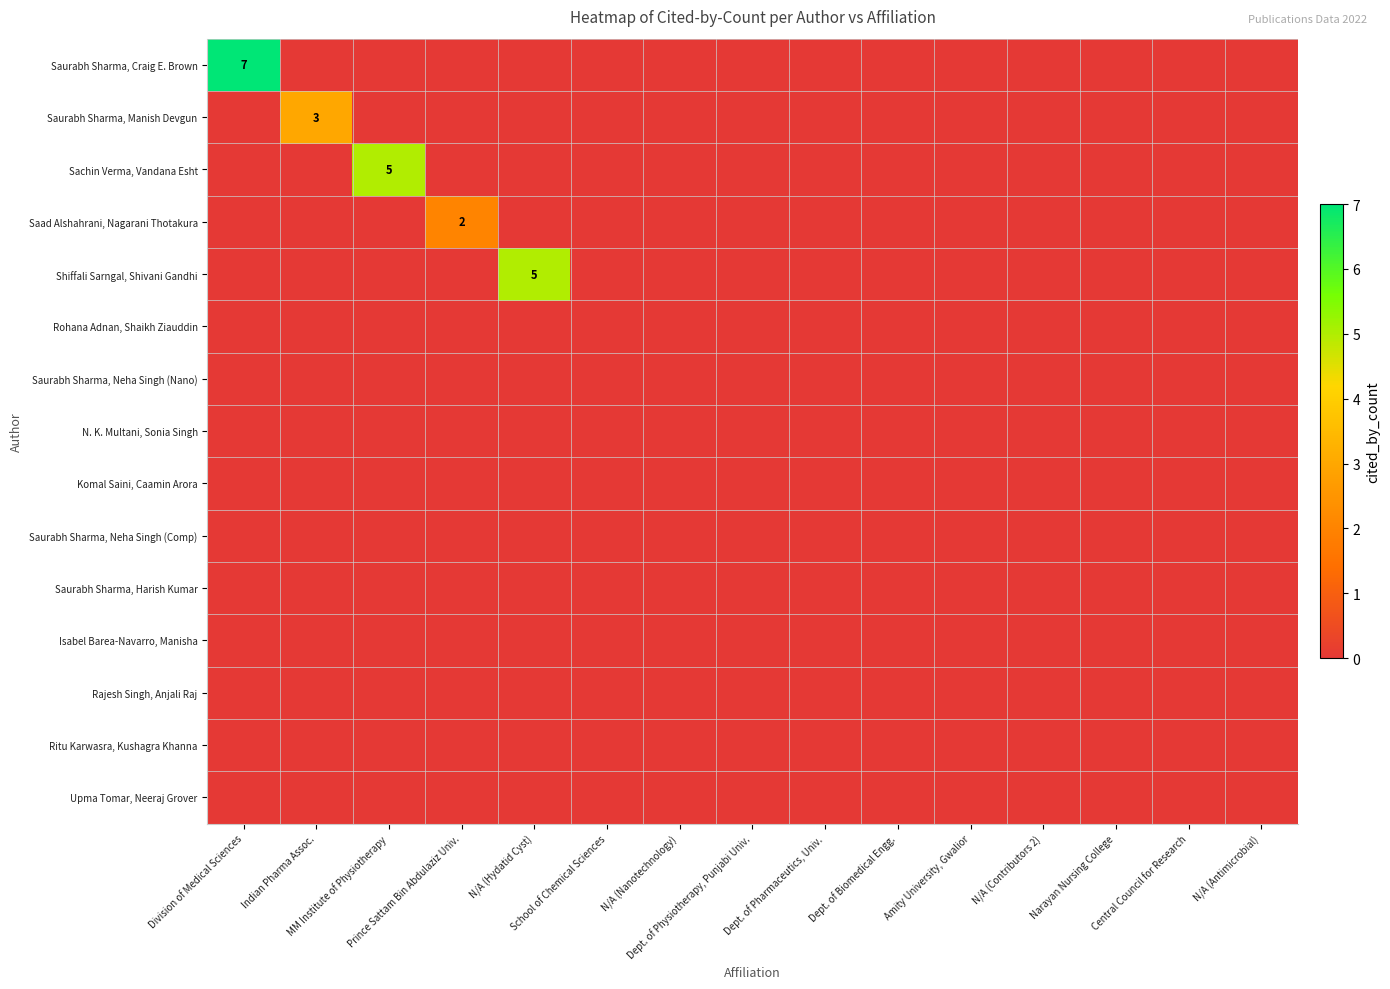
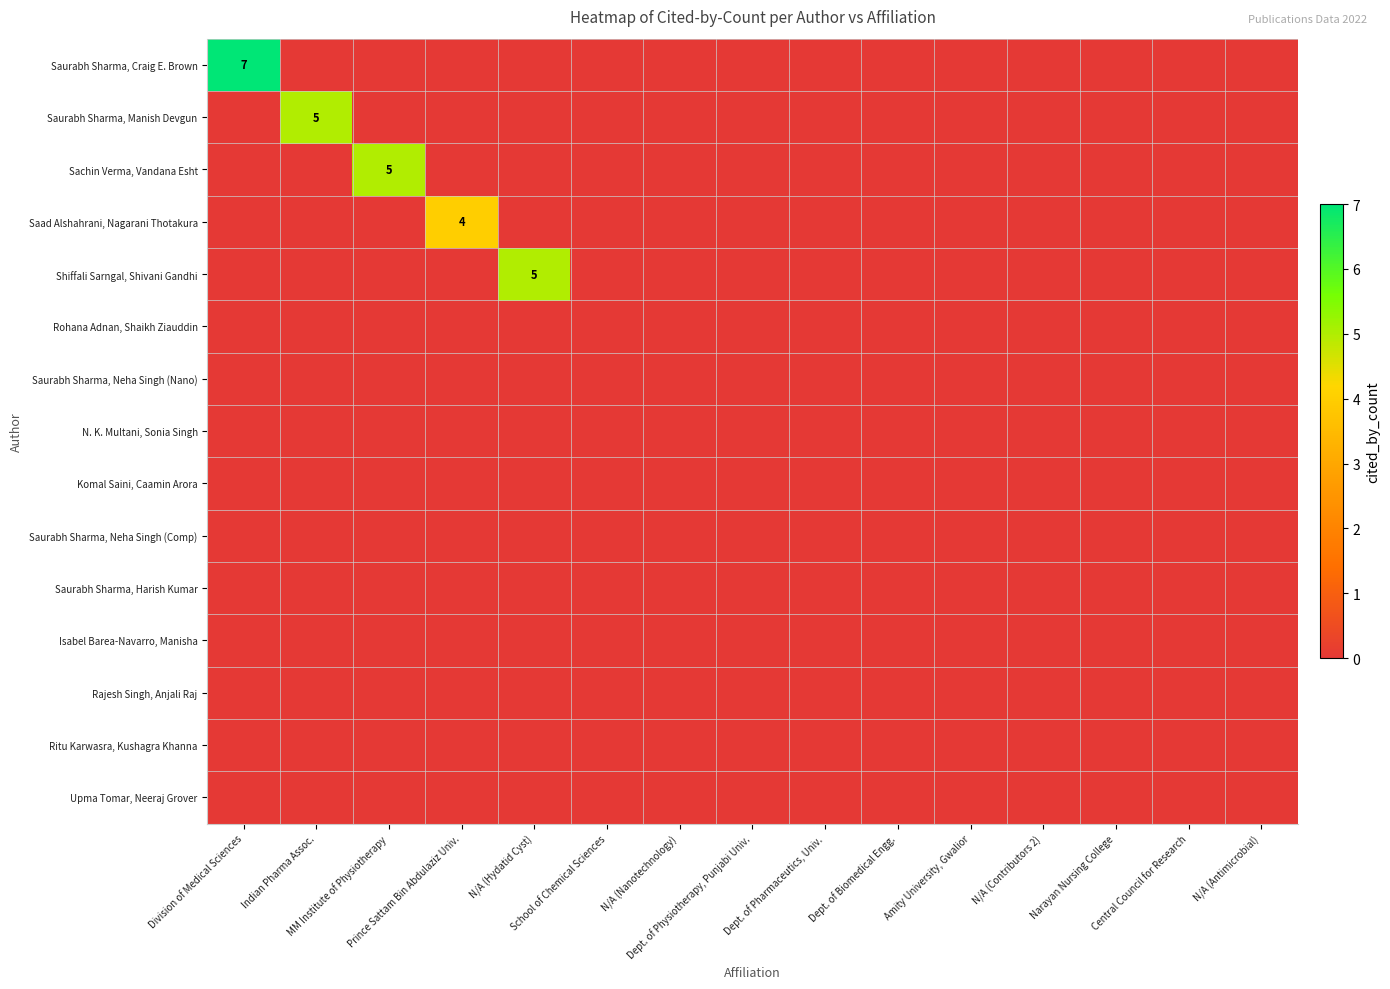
Saurabh Sharma, Manish Devgun, Indian Pharma Assoc.: 3 -> 5
Saad Alshahrani, Nagarani Thotakura, Prince Sattam Bin Abdulaziz Univ.: 2 -> 4
